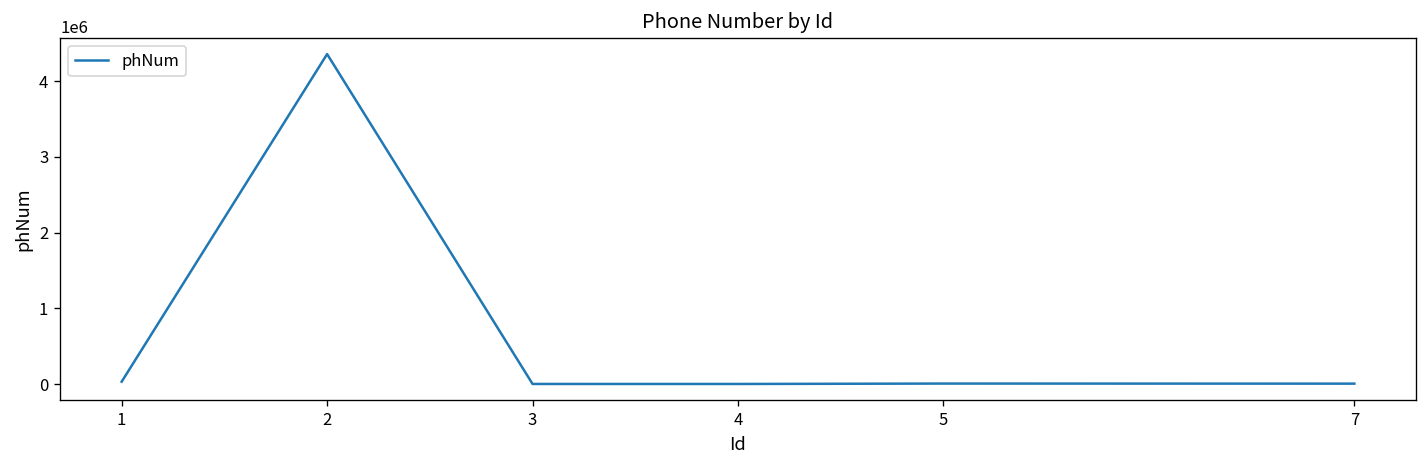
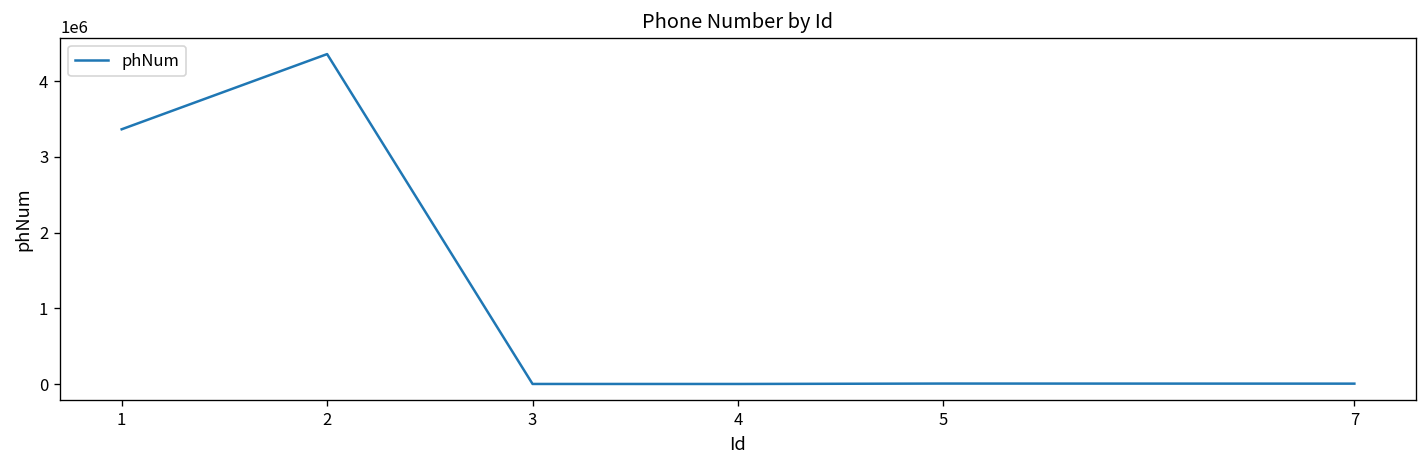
1: 0 -> 3400000
